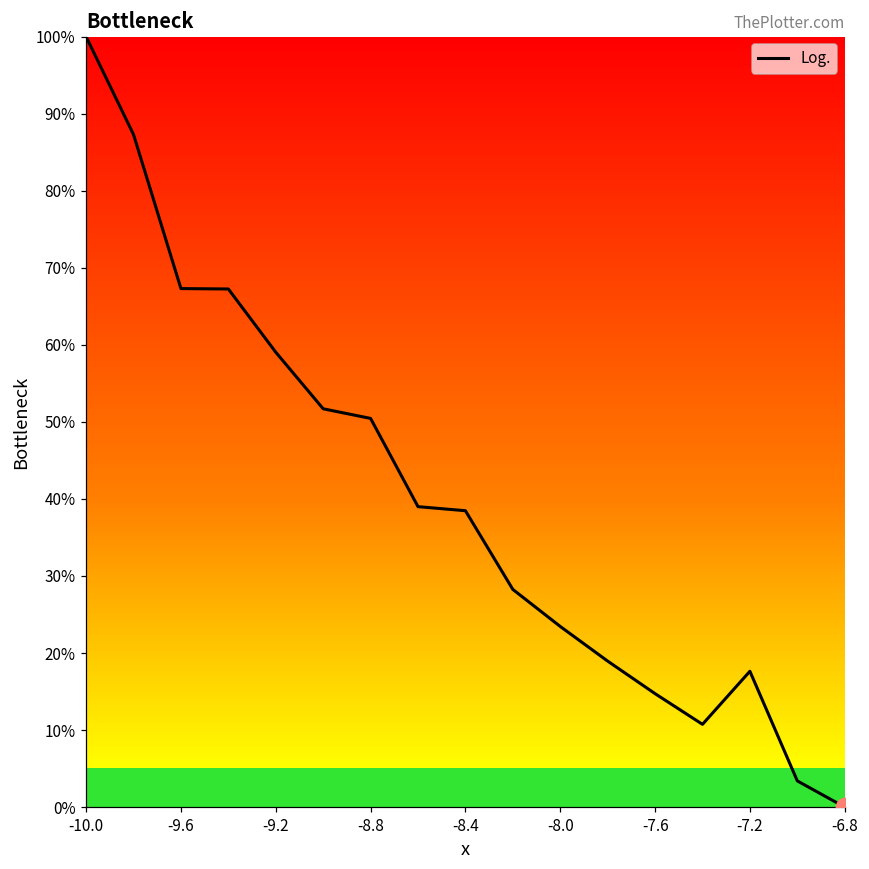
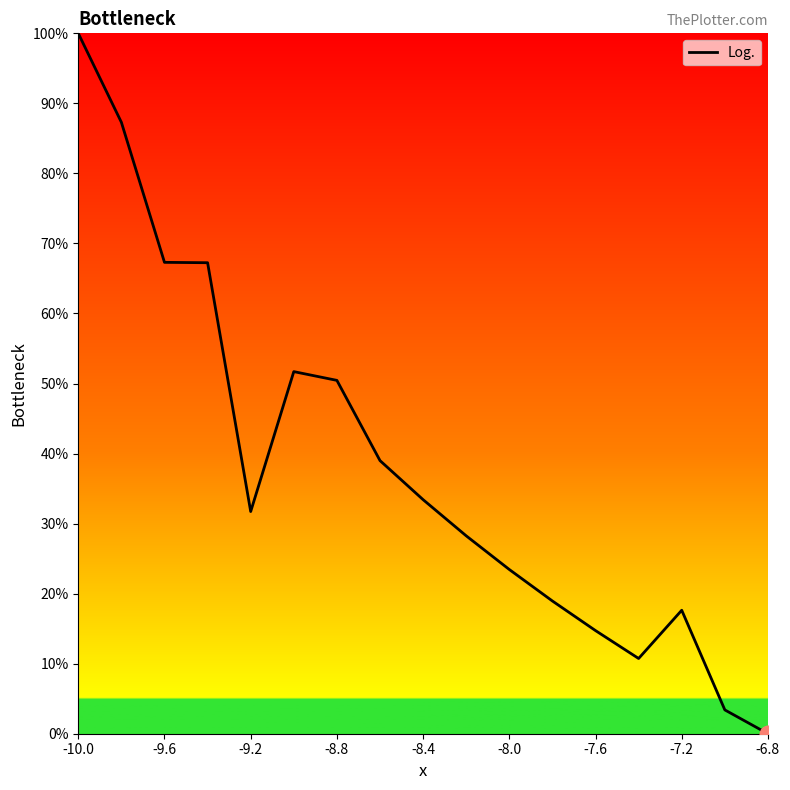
Log., -9.2: 59% -> 32%
Log., -8.4: 38% -> 33%
